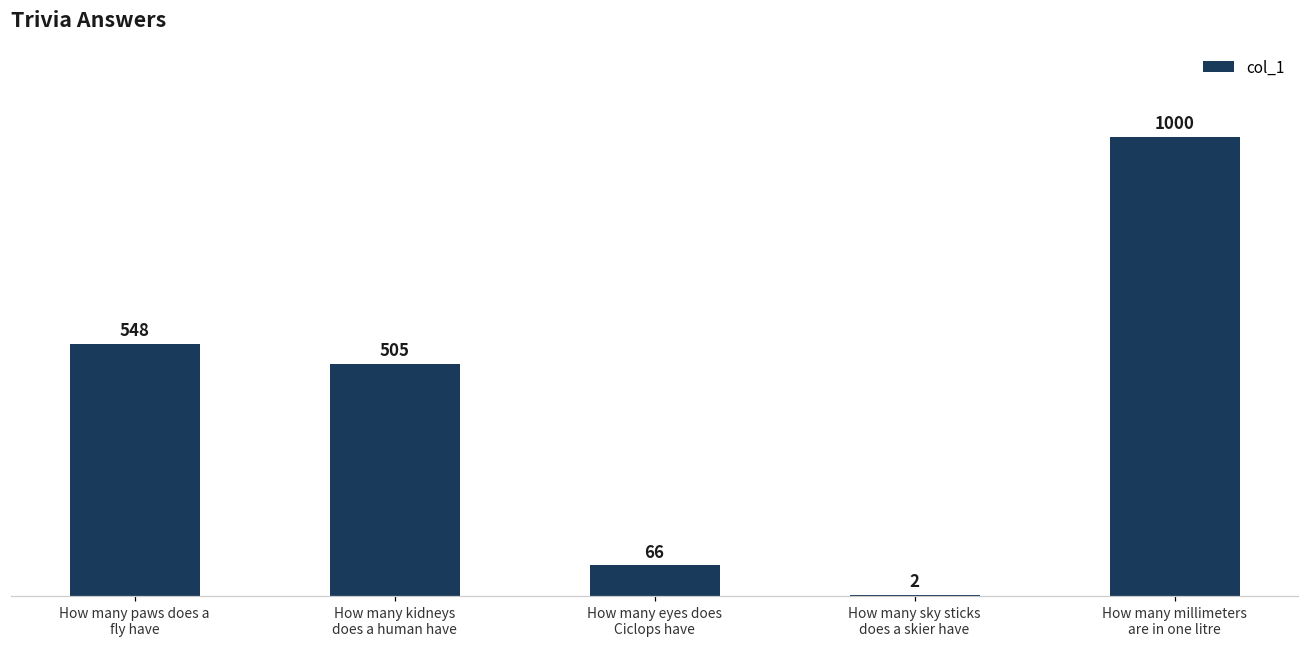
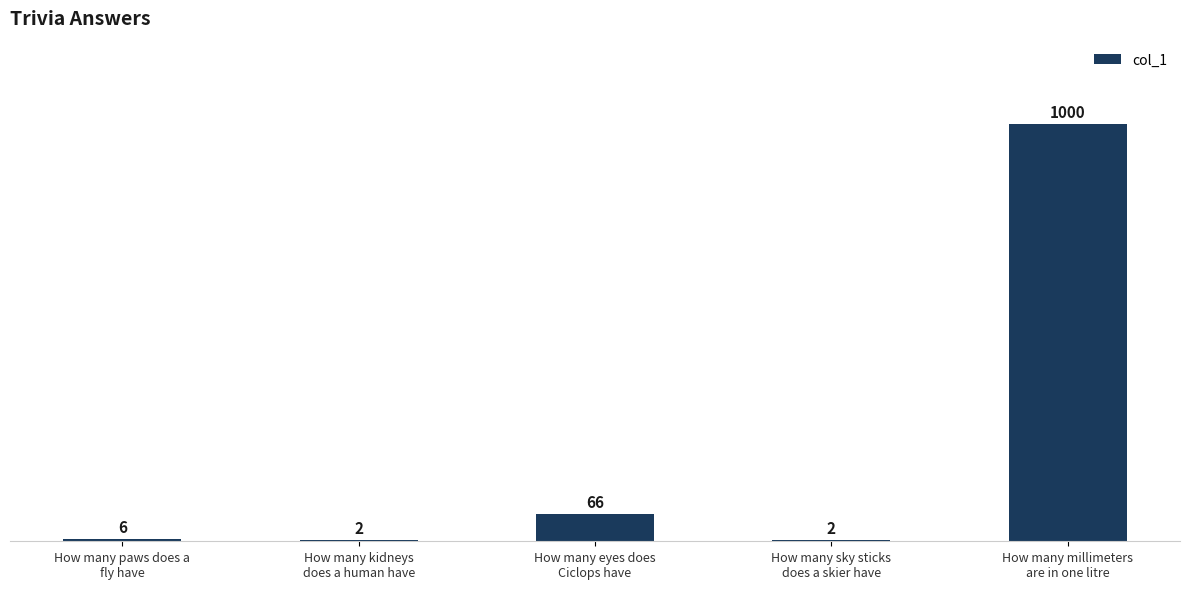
How many paws does a fly have: 548 -> 6
How many kidneys does a human have: 505 -> 2
